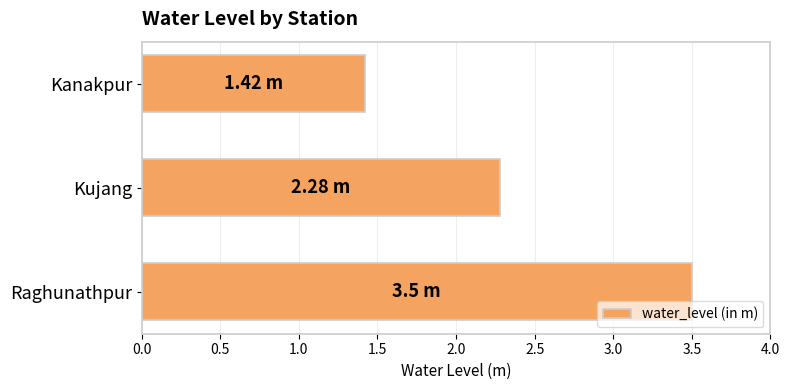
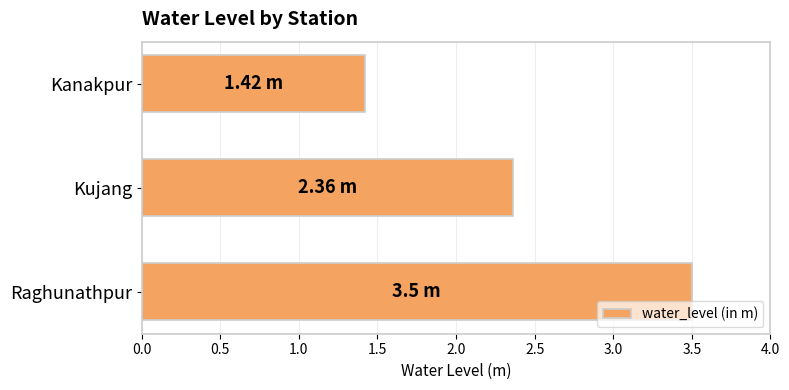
Kujang: 2.28 -> 2.36
